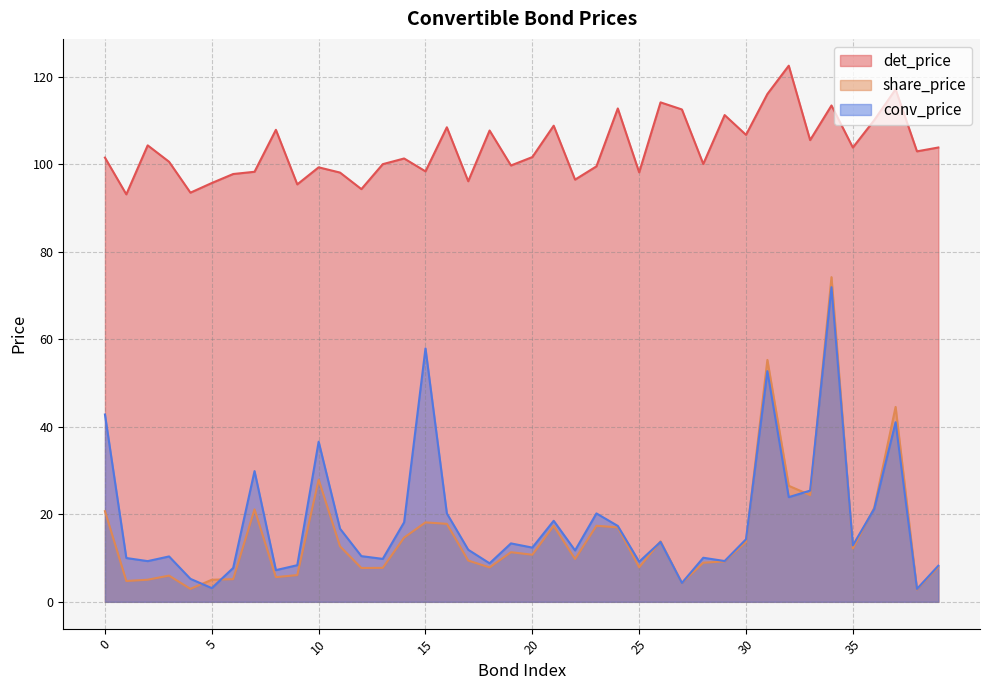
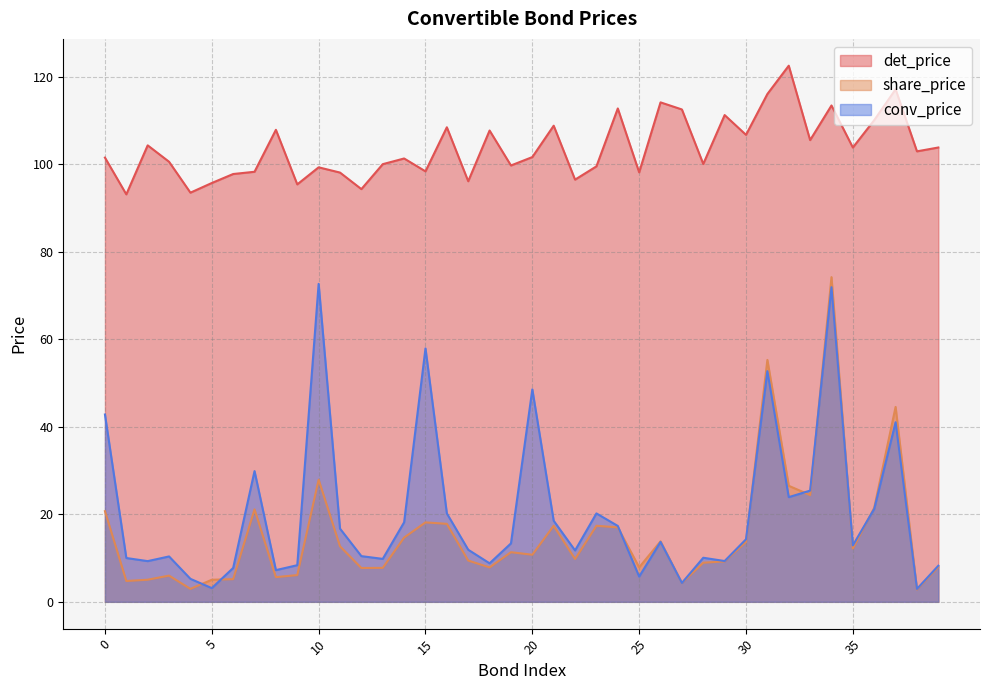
conv_price, 10: 37 -> 73
conv_price, 20: 12 -> 49
conv_price, 25: 9 -> 6
